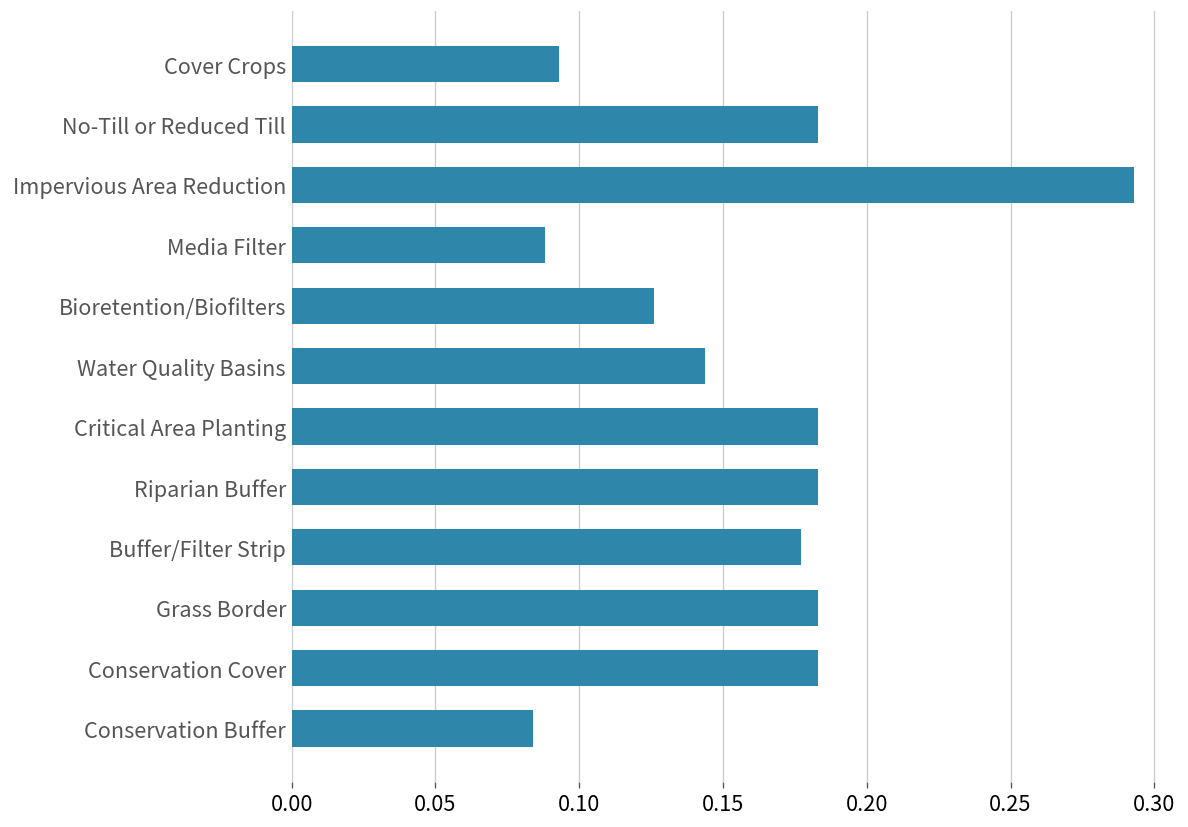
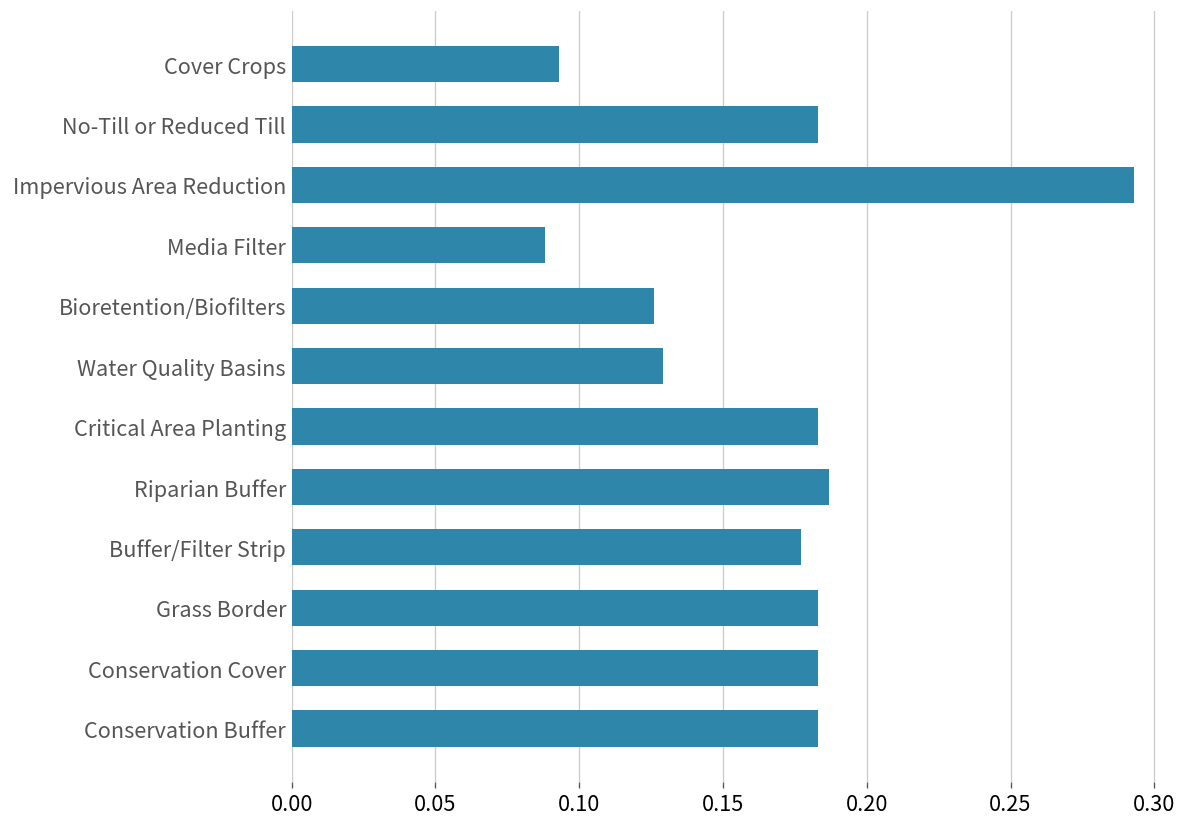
Water Quality Basins: 0.144 -> 0.129
Riparian Buffer: 0.183 -> 0.187
Conservation Buffer: 0.084 -> 0.183
